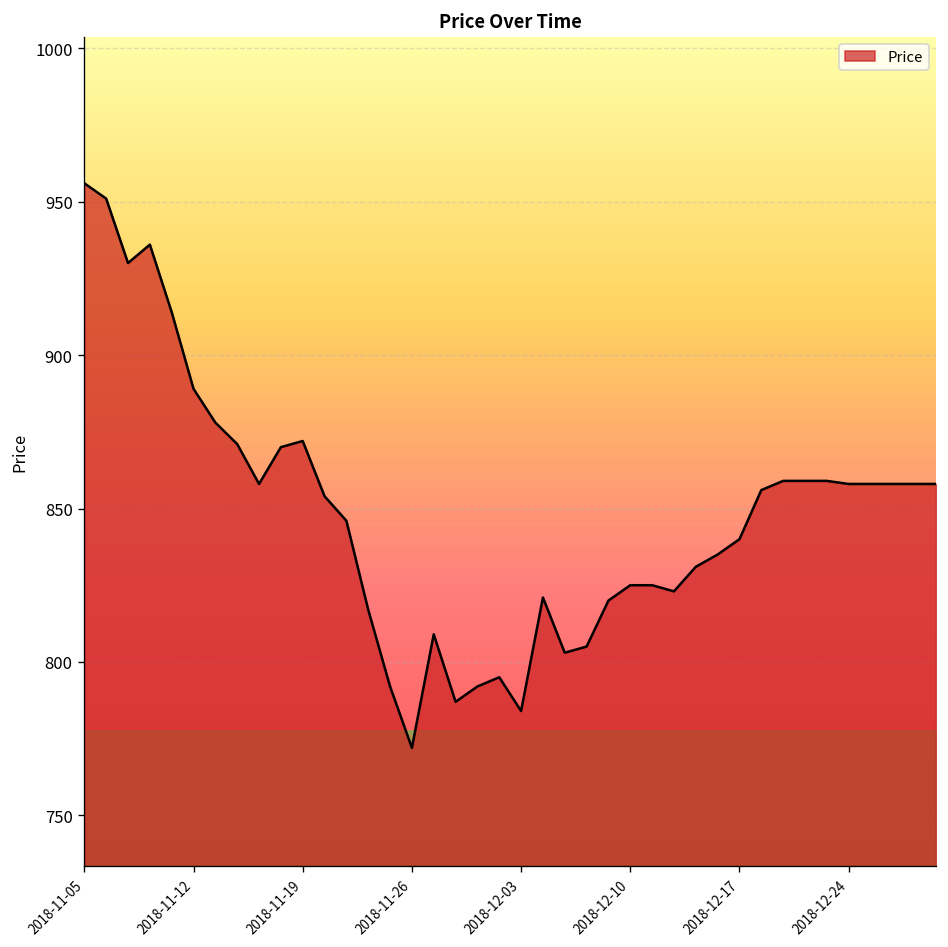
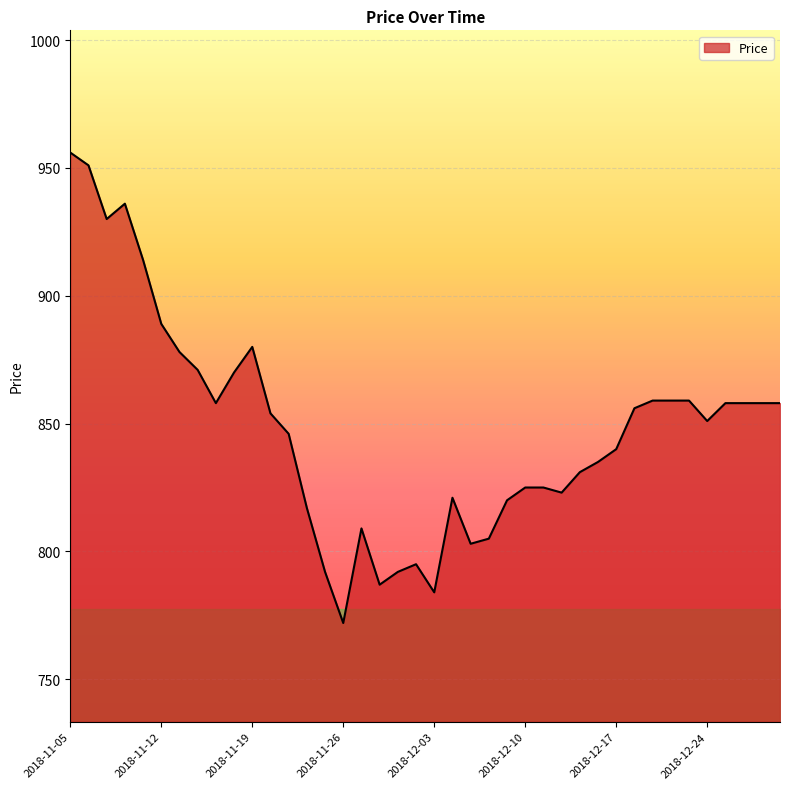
Price, 2018-11-19: 872 -> 880
Price, 2018-12-24: 858 -> 851
